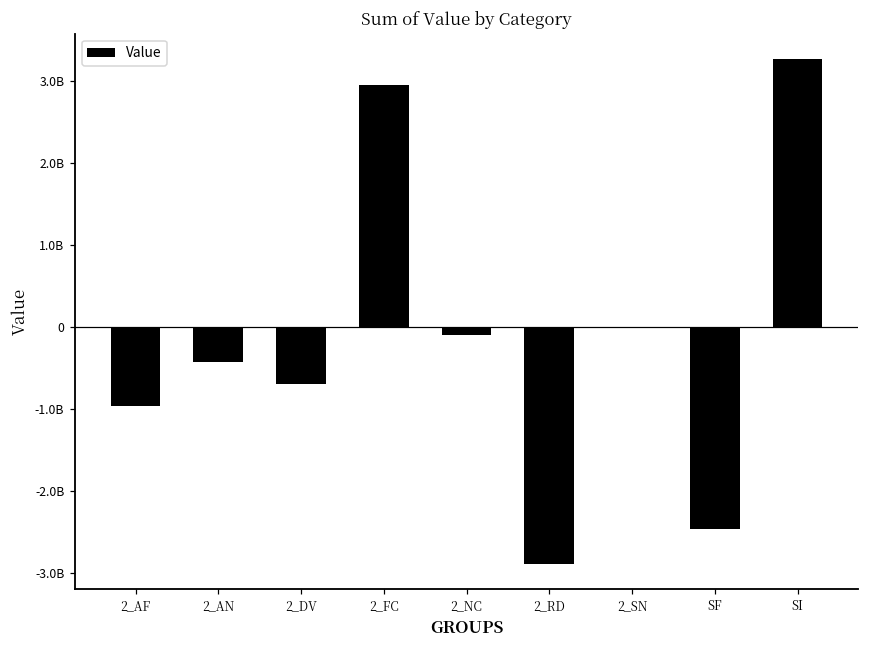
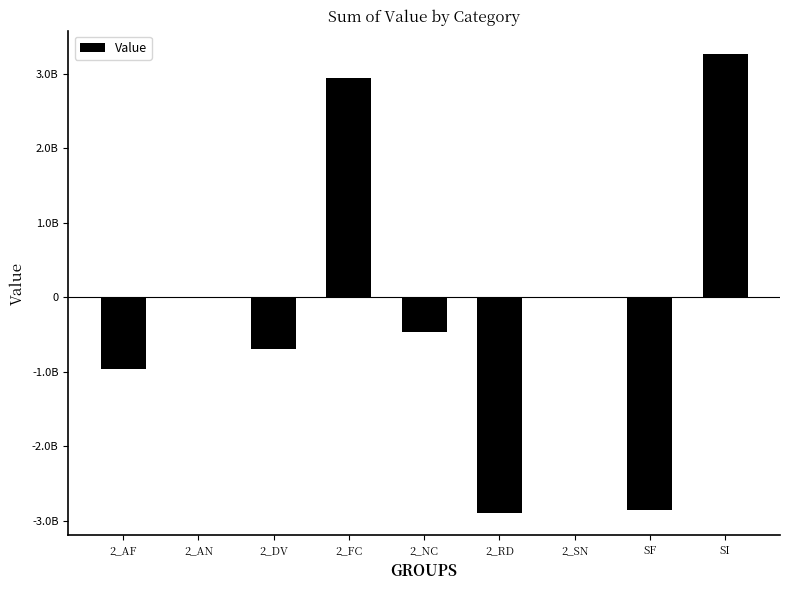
2_AN: -400000000 -> 0
2_NC: -100000000 -> -500000000
SF: -2500000000 -> -2900000000
